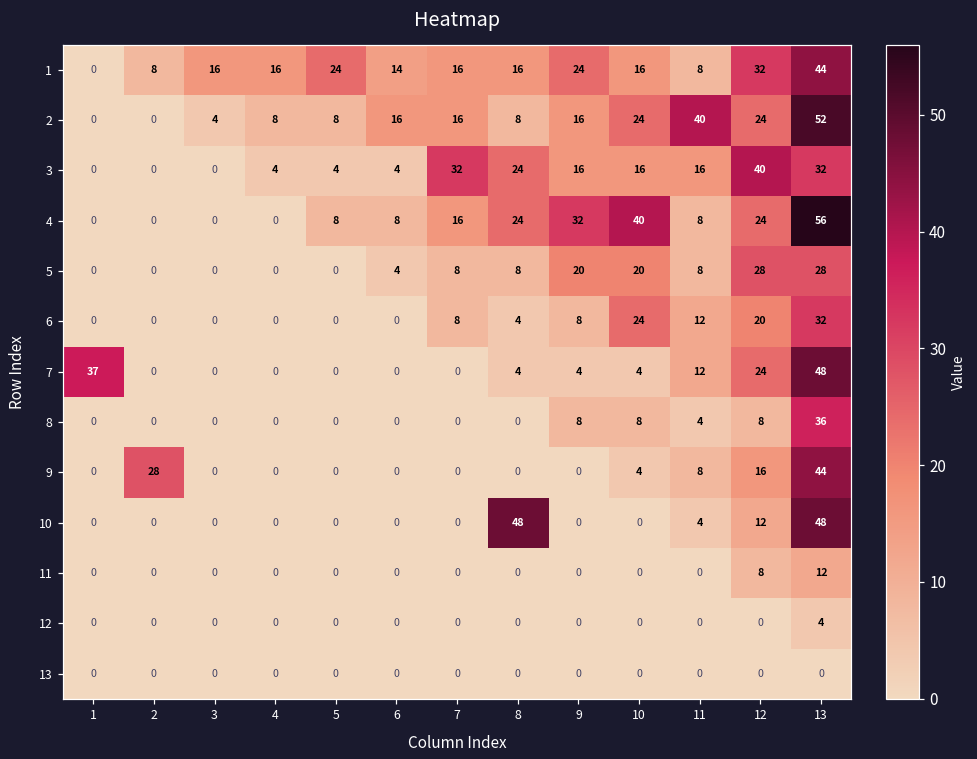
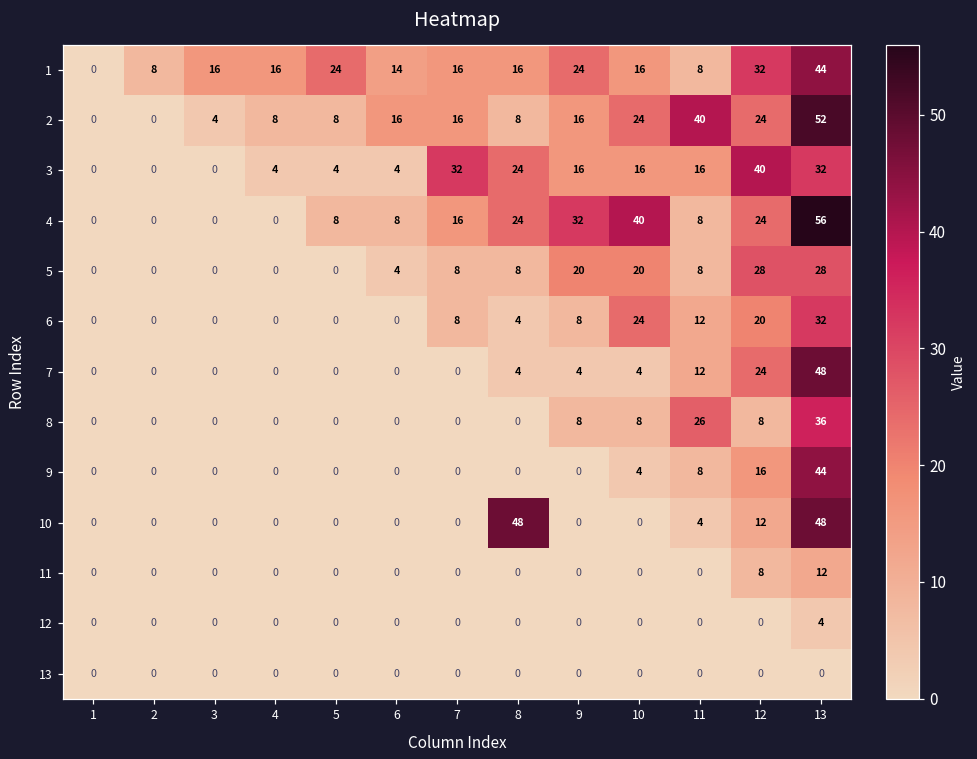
7, 1: 37 -> 0
8, 11: 4 -> 26
9, 2: 28 -> 0
